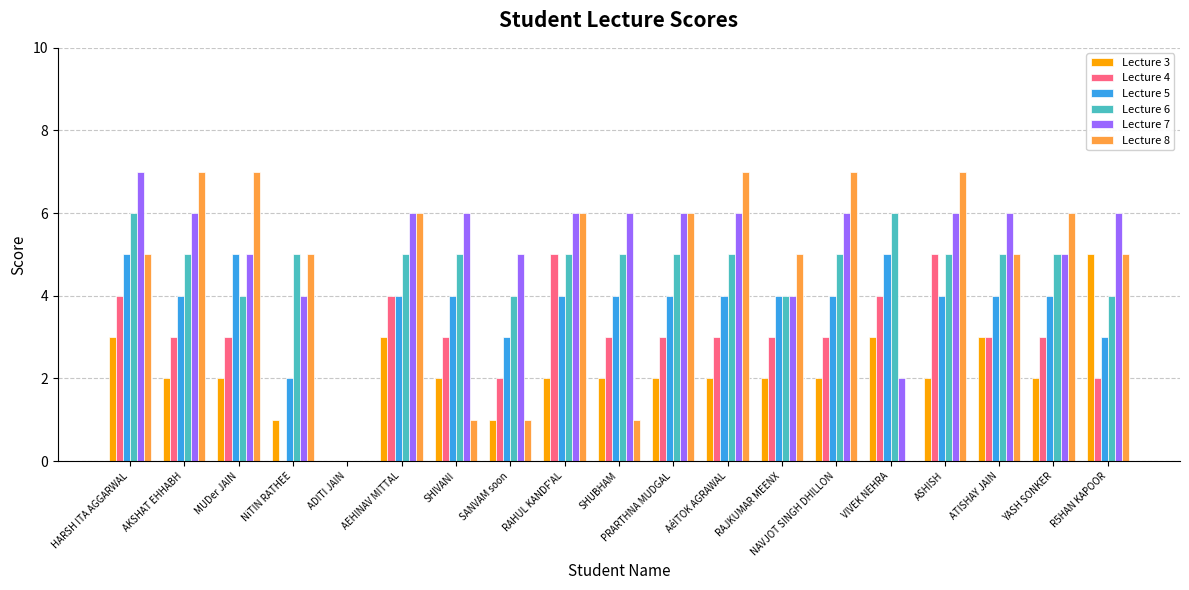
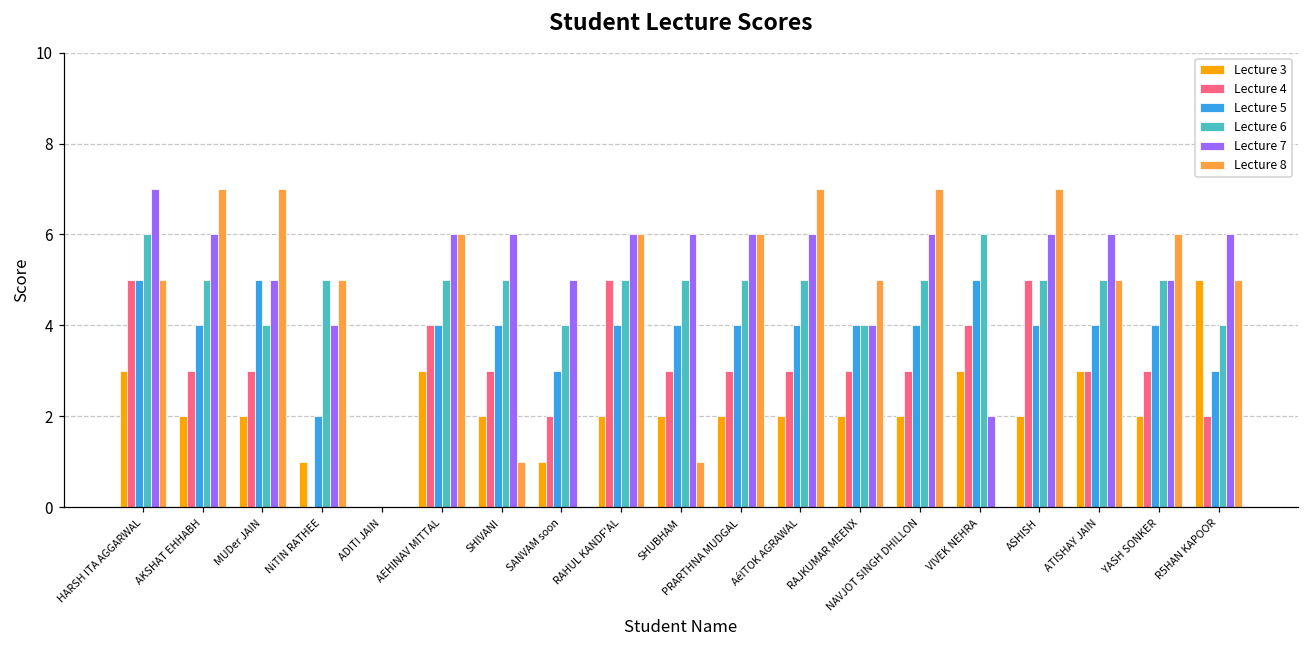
Lecture 4, HARSH ITA AGGARWAL: 4 -> 5
Lecture 8, SANVAM soon: 1 -> 0
